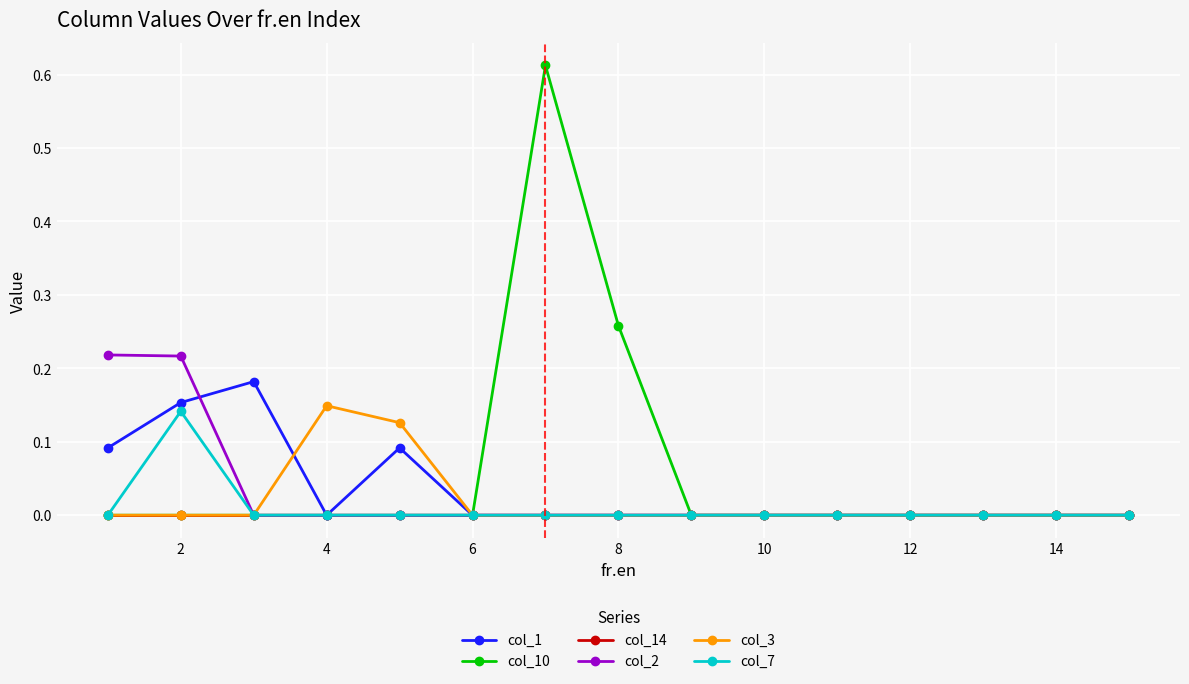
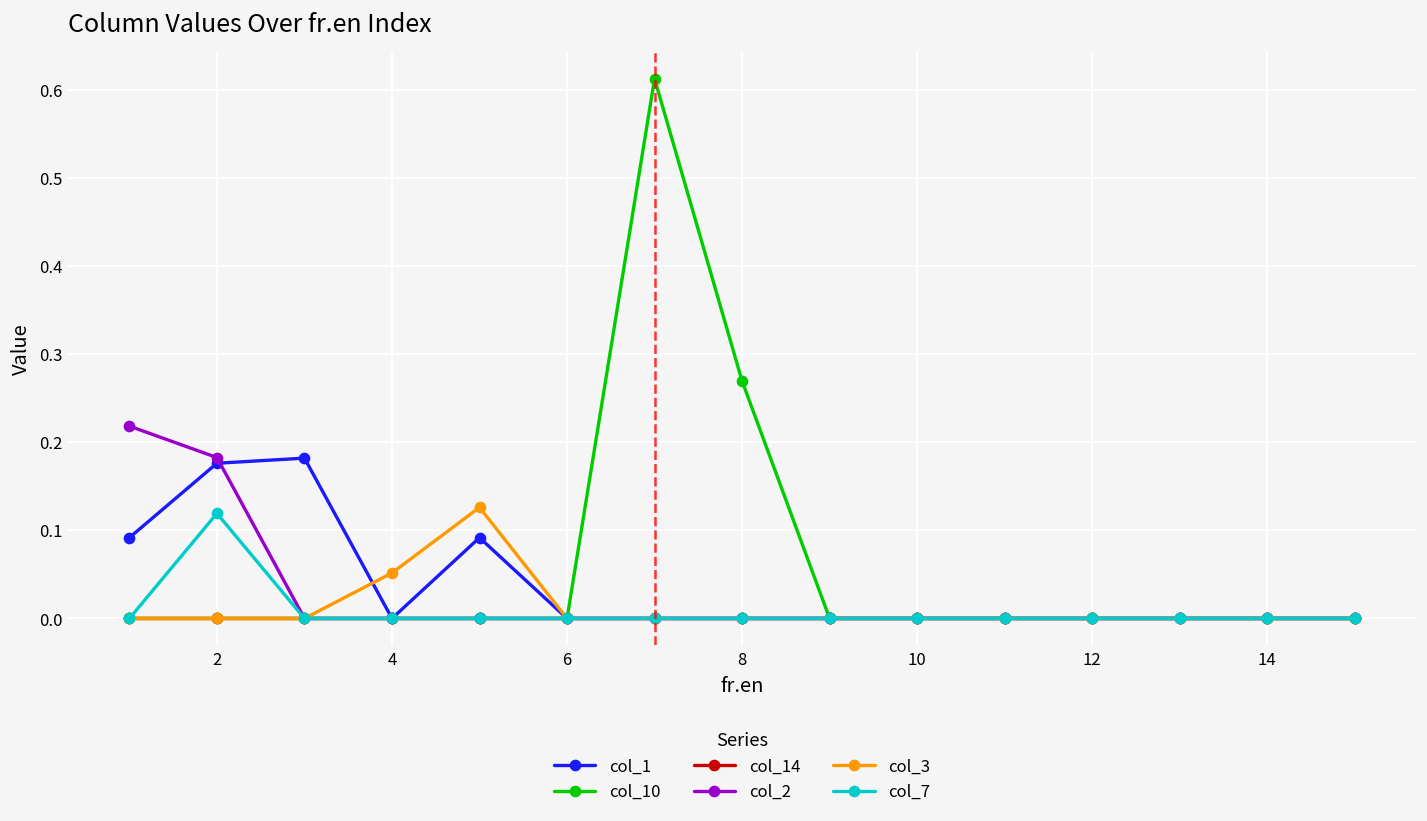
col_1, 2: 0.15 -> 0.18
col_2, 2: 0.22 -> 0.18
col_7, 2: 0.14 -> 0.12
col_3, 4: 0.15 -> 0.05
col_10, 8: 0.26 -> 0.27
